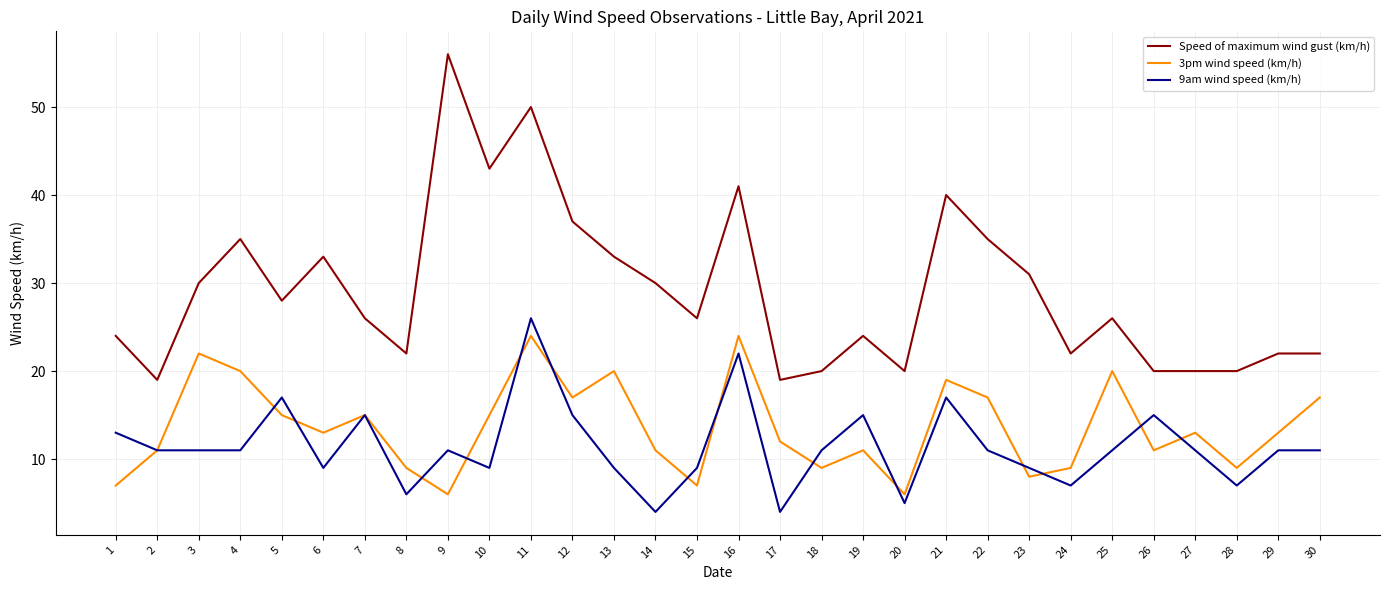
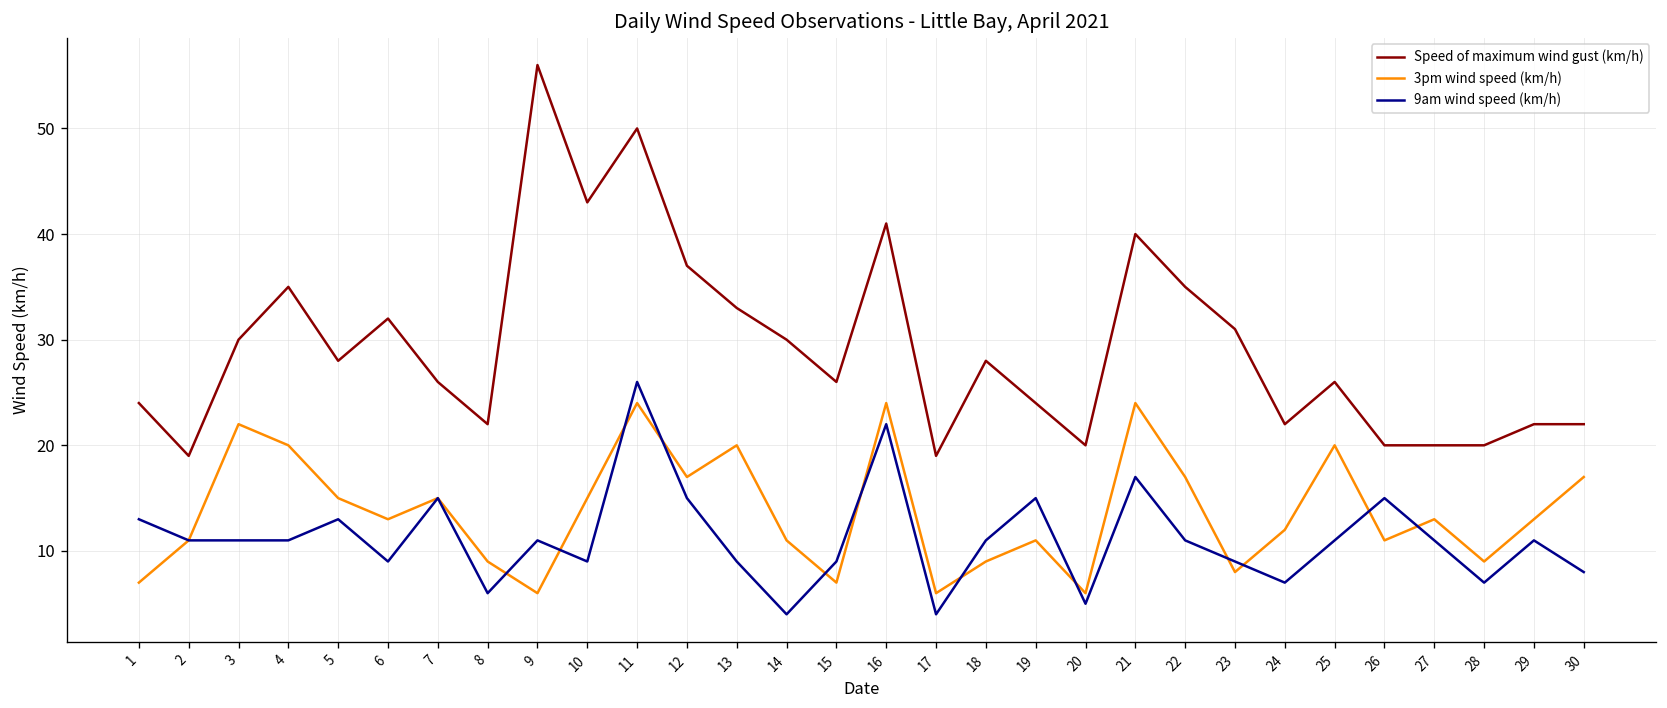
9am wind speed (km/h), 5: 17 -> 13
Speed of maximum wind gust (km/h), 6: 33 -> 32
3pm wind speed (km/h), 17: 12 -> 6
Speed of maximum wind gust (km/h), 18: 20 -> 28
3pm wind speed (km/h), 21: 19 -> 24
3pm wind speed (km/h), 24: 9 -> 12
9am wind speed (km/h), 30: 11 -> 8
